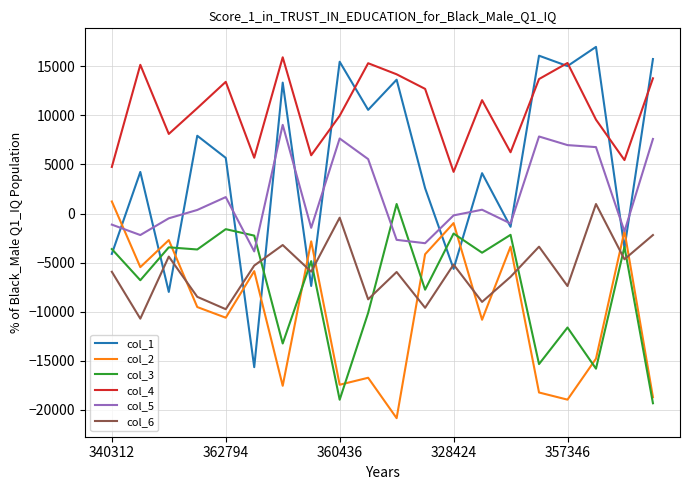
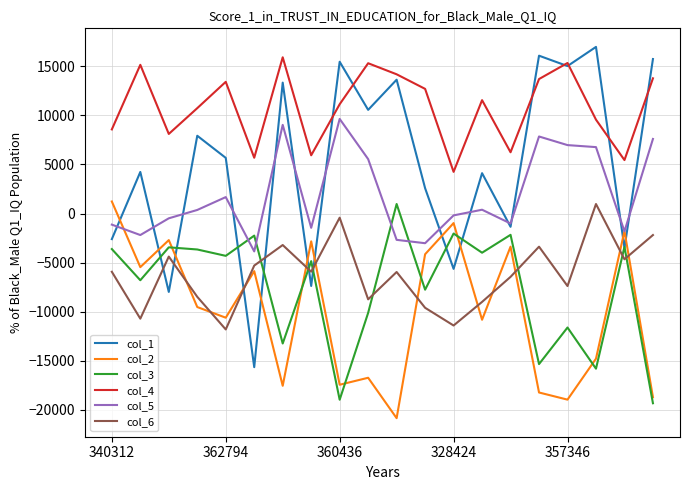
col_1, 340312: -4000 -> -3000
col_4, 340312: 5000 -> 9000
col_3, 362794: -2000 -> -4000
col_6, 362794: -10000 -> -12000
col_4, 360436: 10000 -> 11000
col_5, 360436: 8000 -> 10000
col_6, 328424: -5000 -> -11000
